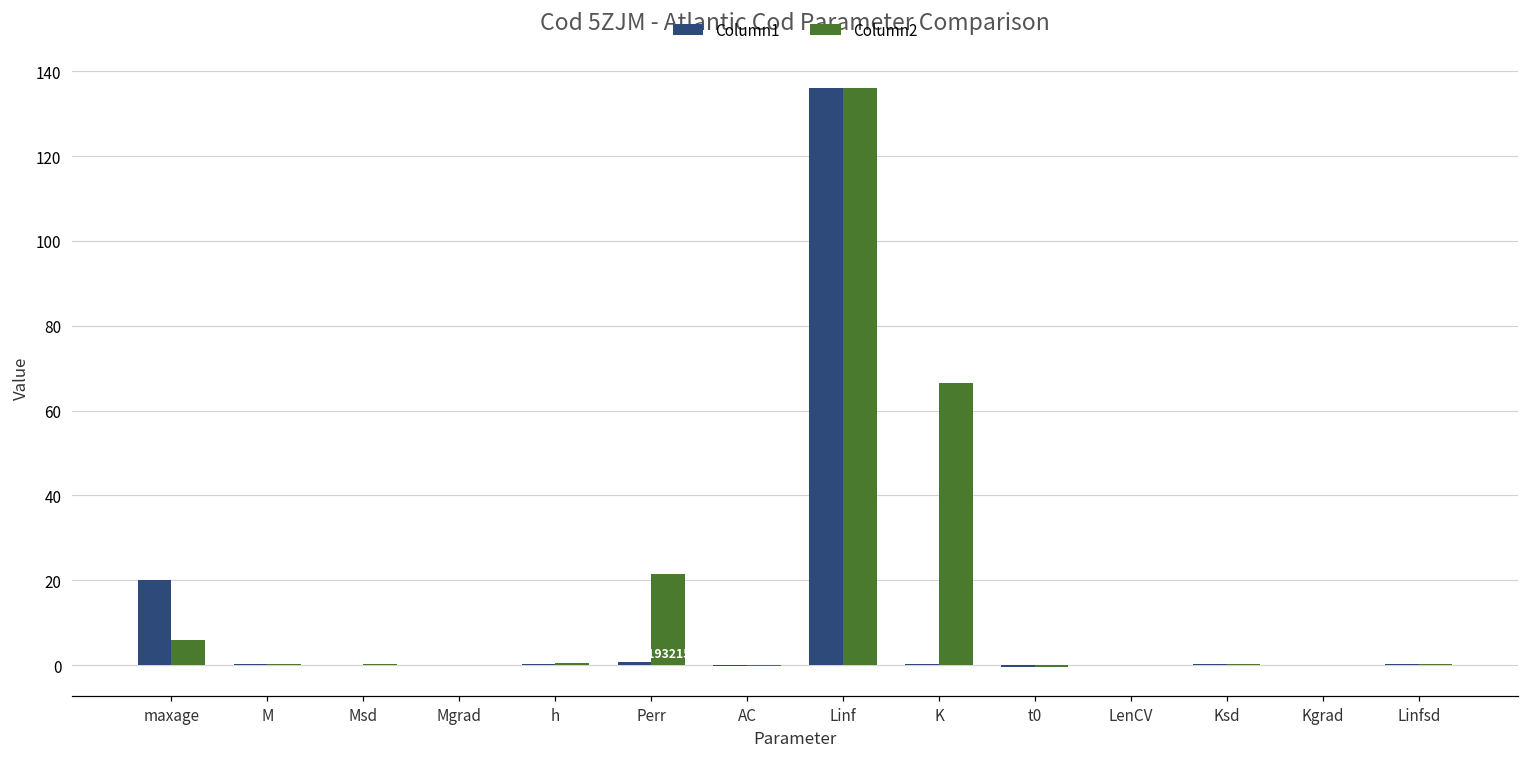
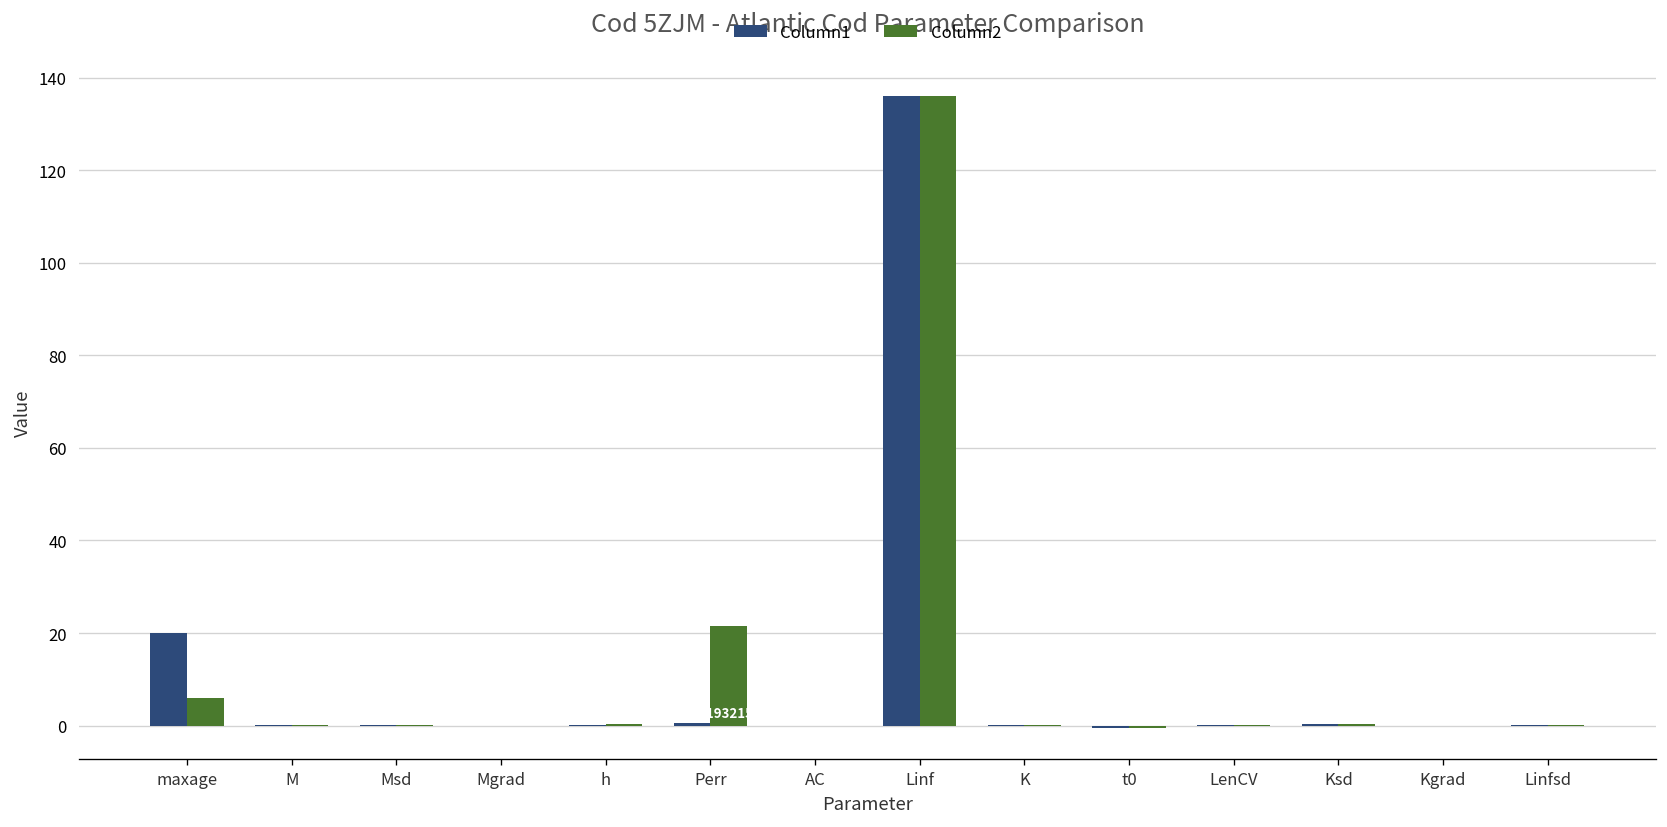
Column2, K: 67 -> 0
